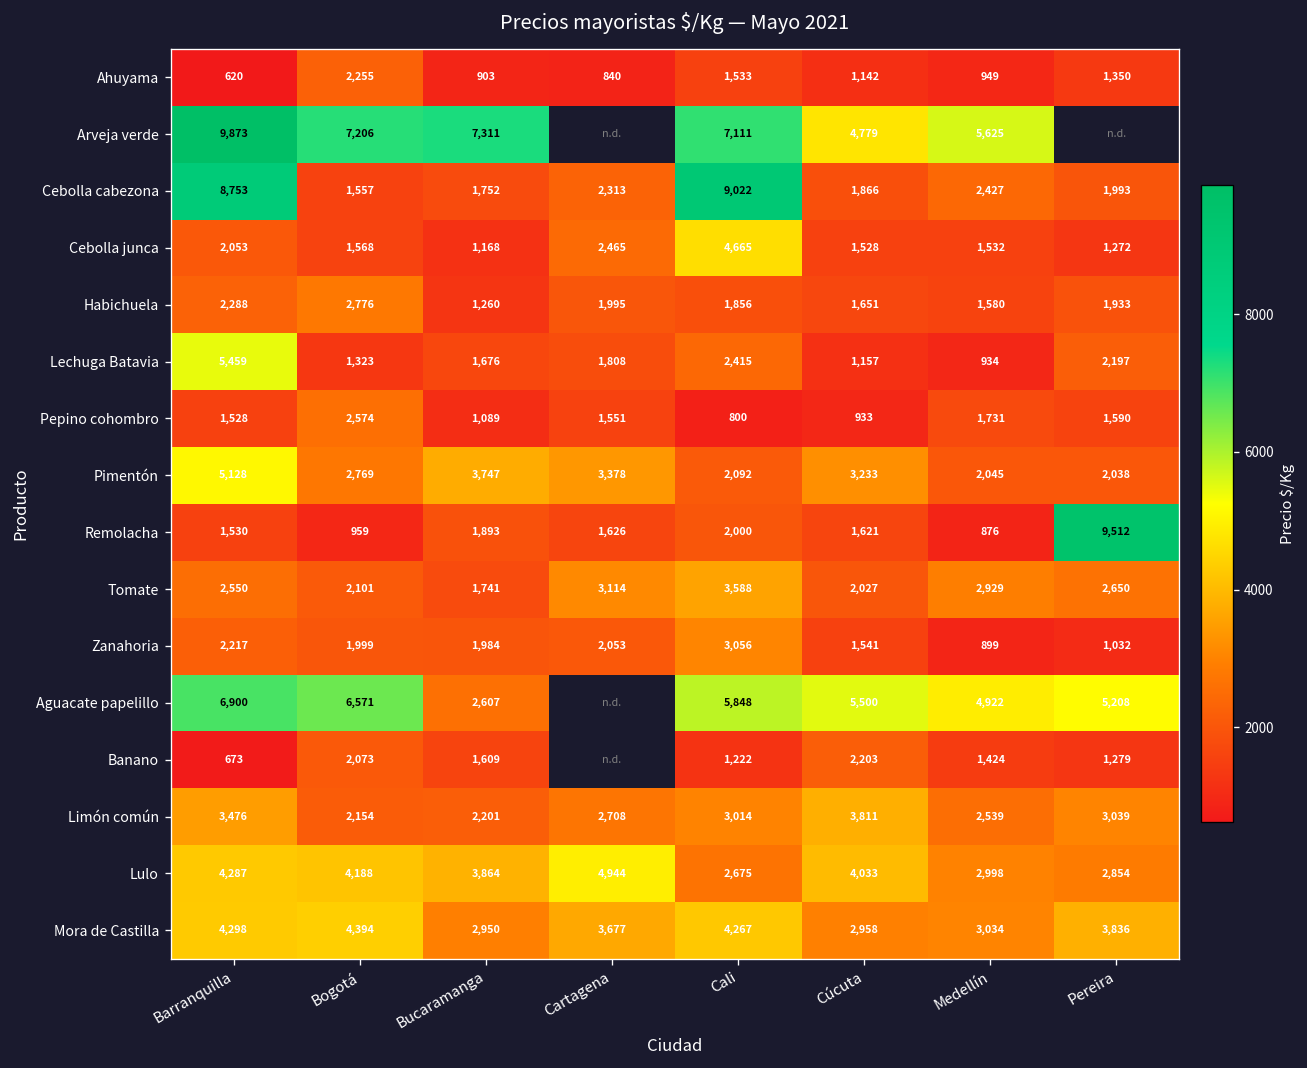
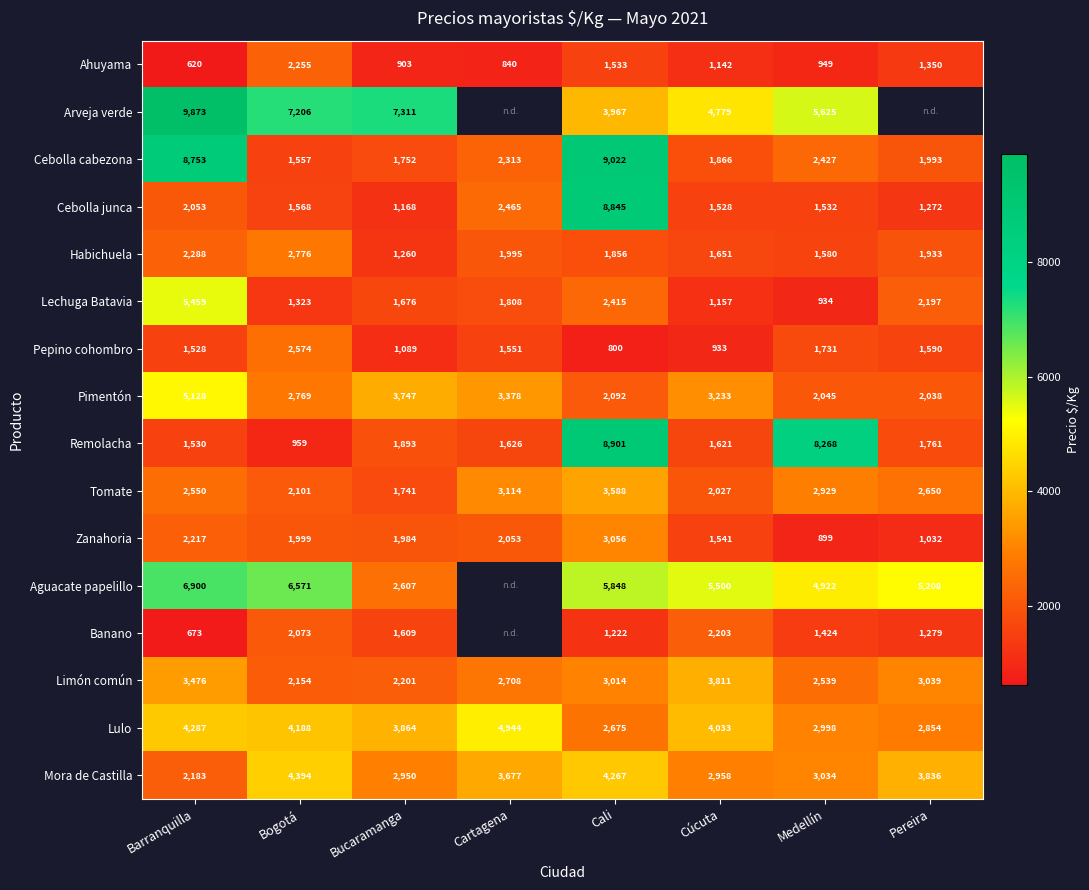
Arveja verde, Cali: 7,111 -> 3,967
Cebolla junca, Cali: 4,665 -> 8,845
Remolacha, Cali: 2,000 -> 8,901
Remolacha, Medellín: 876 -> 8,268
Remolacha, Pereira: 9,512 -> 1,761
Mora de Castilla, Barranquilla: 4,298 -> 2,183
